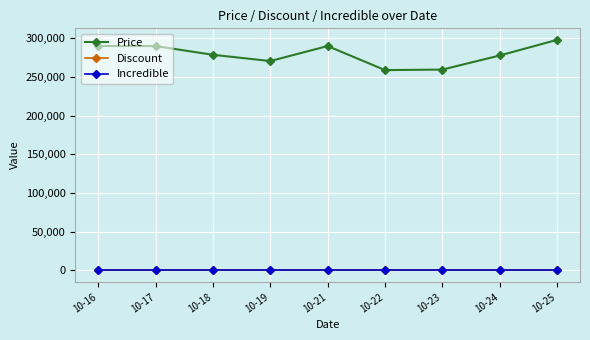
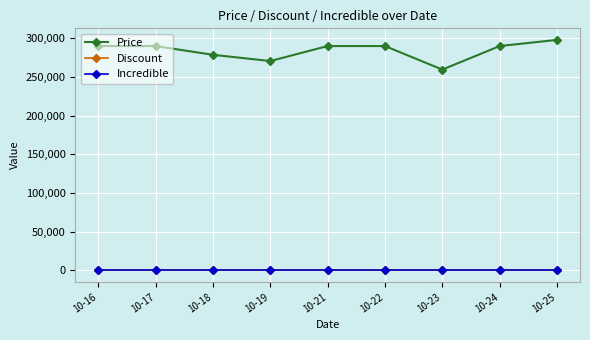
Price, 10-22: 260,000 -> 290,000
Price, 10-24: 280,000 -> 290,000
